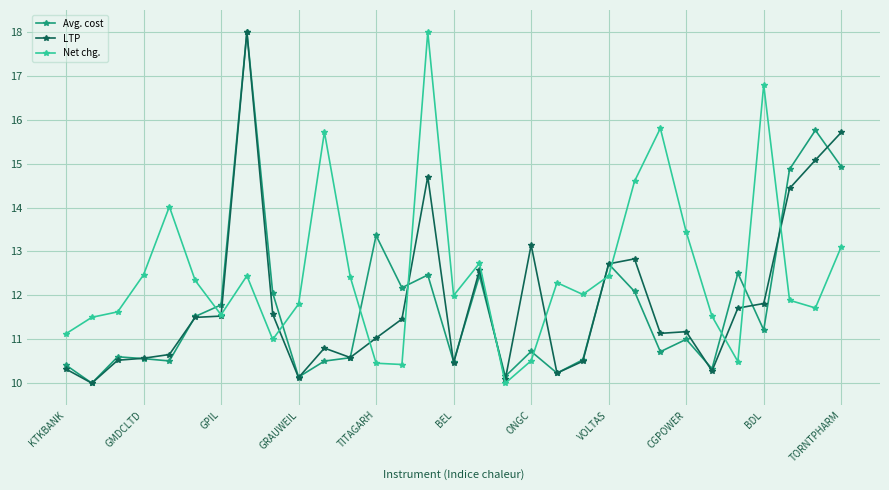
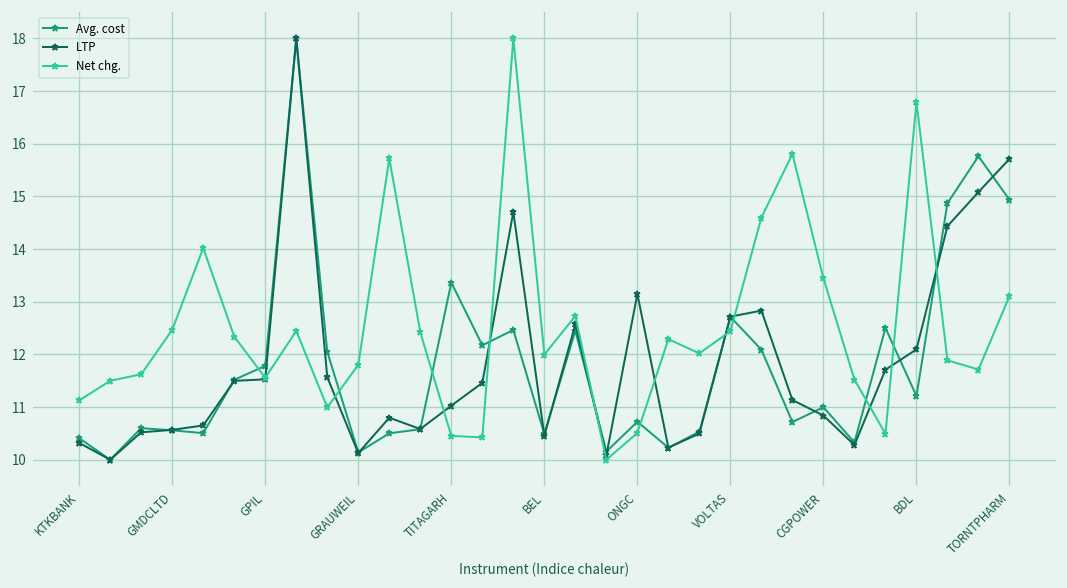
LTP, CGPOWER: 11.2 -> 10.8
LTP, BDL: 11.8 -> 12.1
